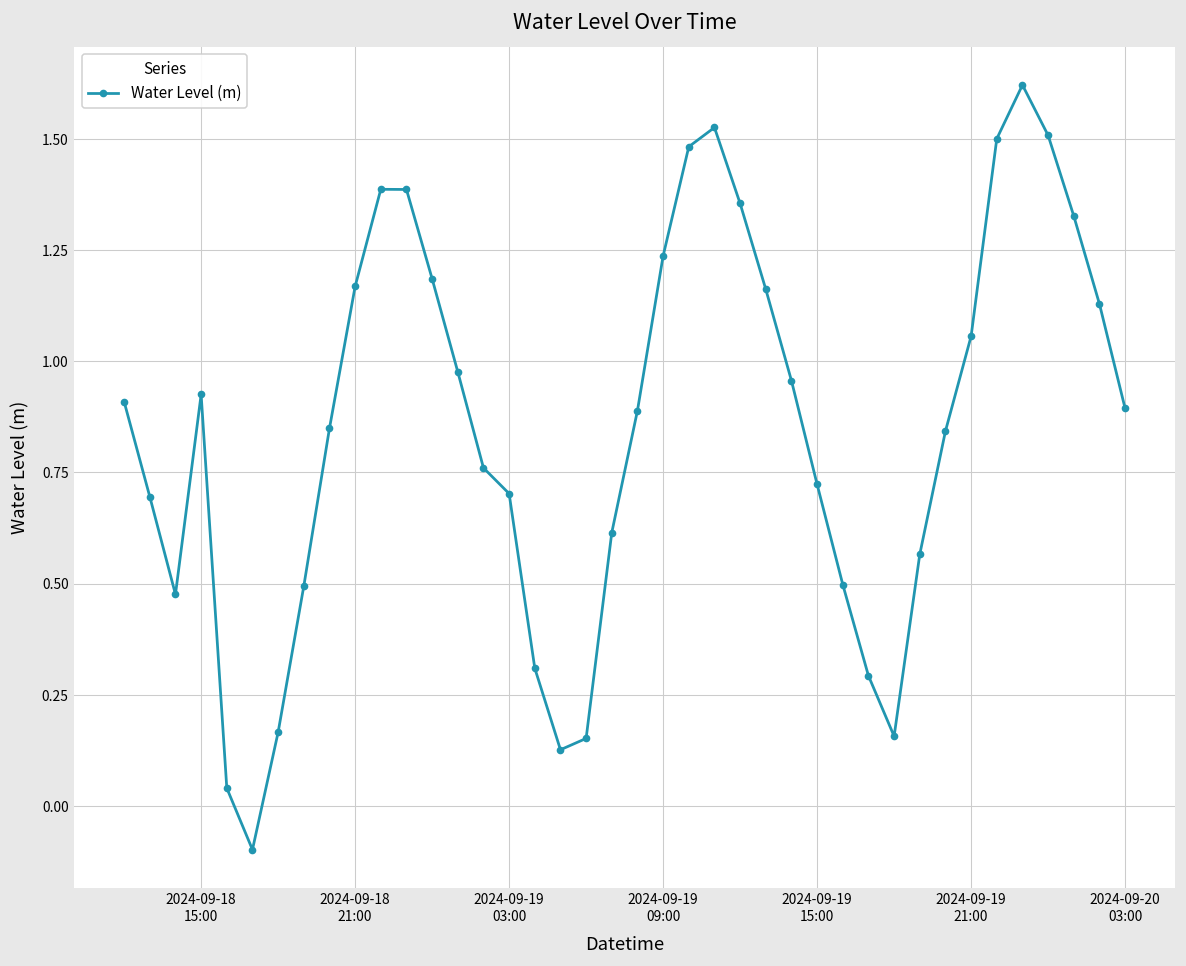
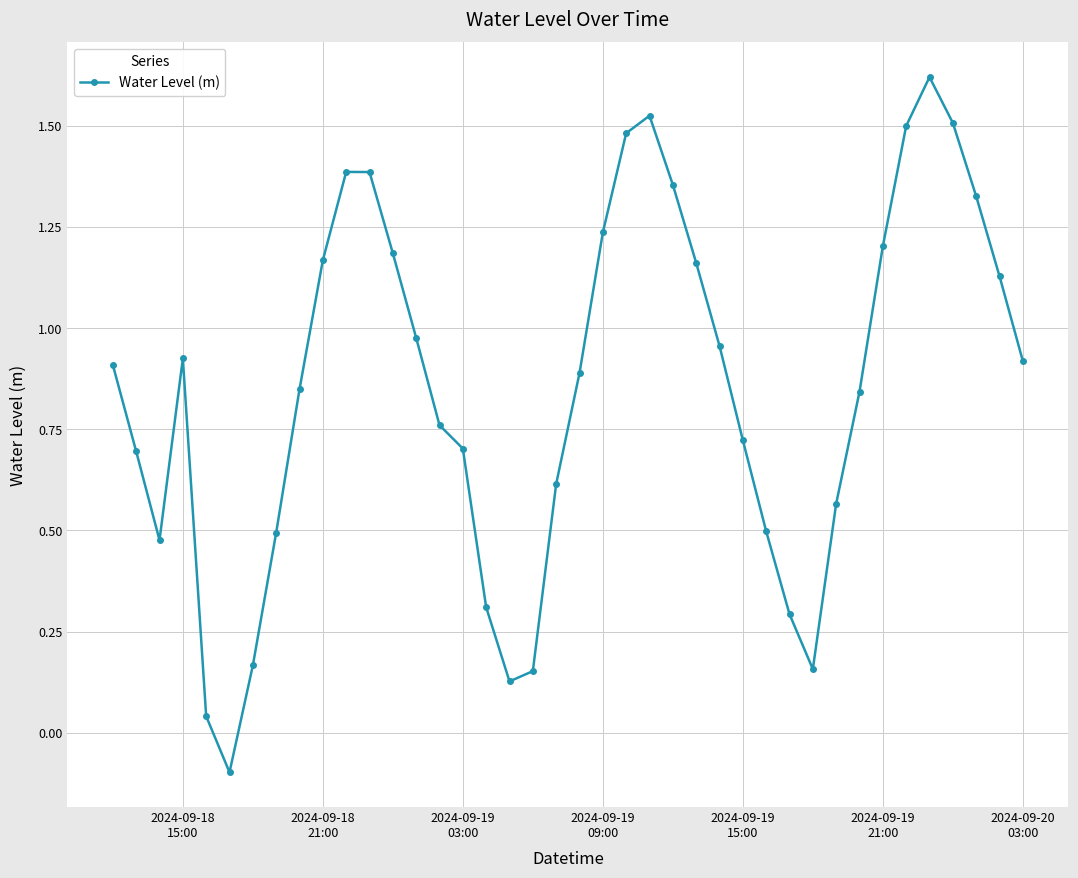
2024-09-19 21:00: 1.06 -> 1.20
2024-09-20 03:00: 0.89 -> 0.92
